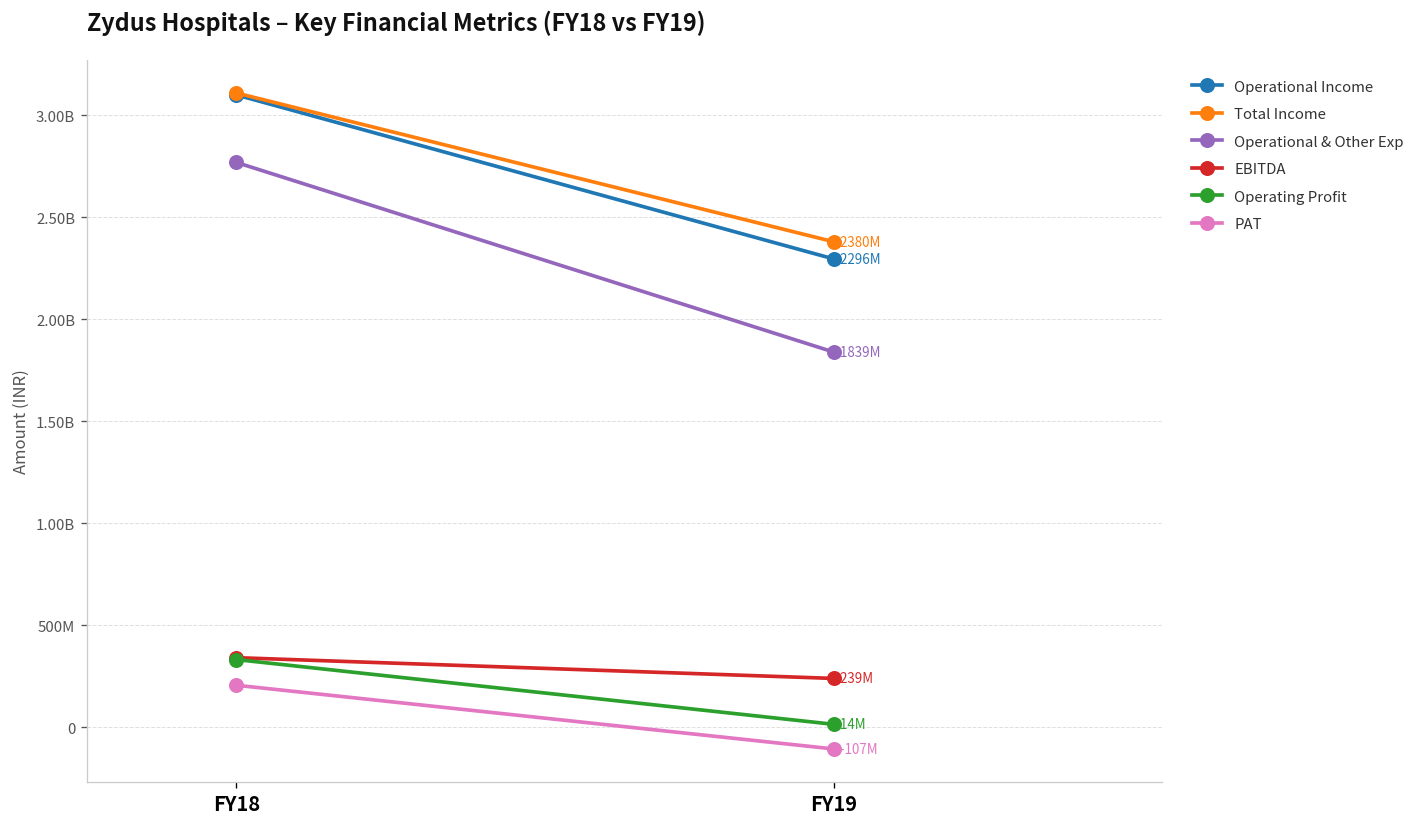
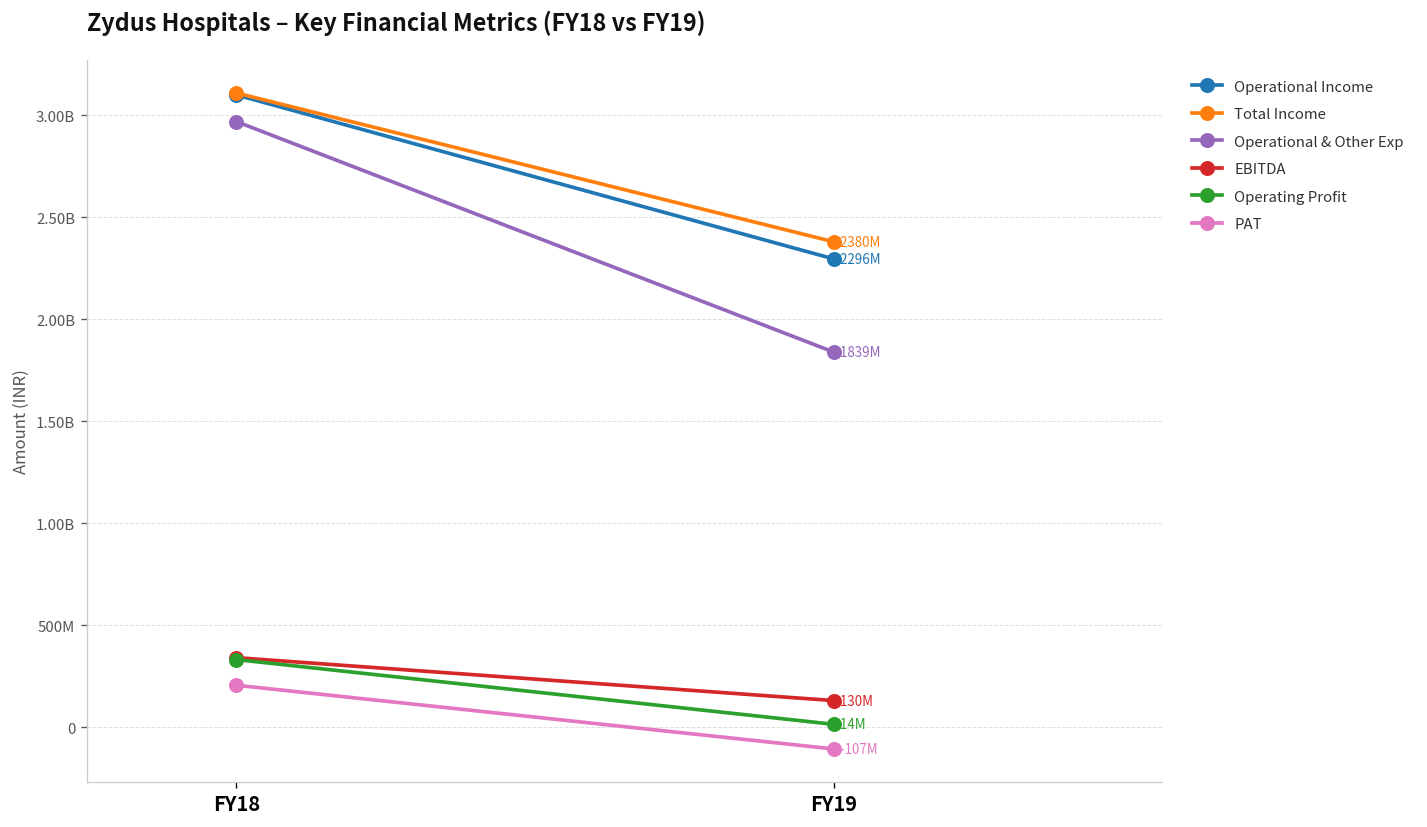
Operational & Other Exp, FY18: 2770000000 -> 2970000000
EBITDA, FY19: 239M -> 130M
